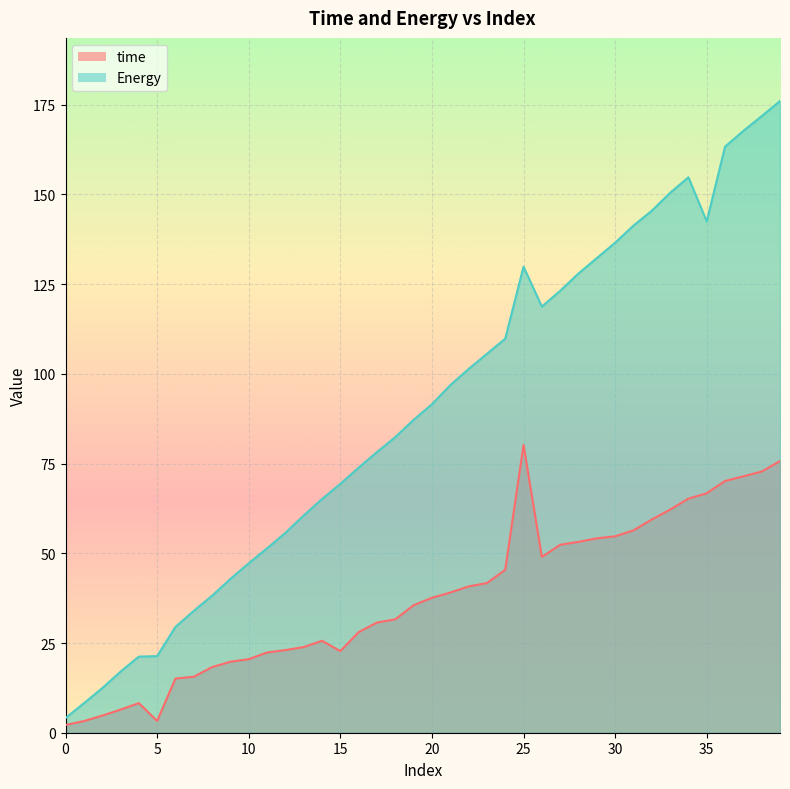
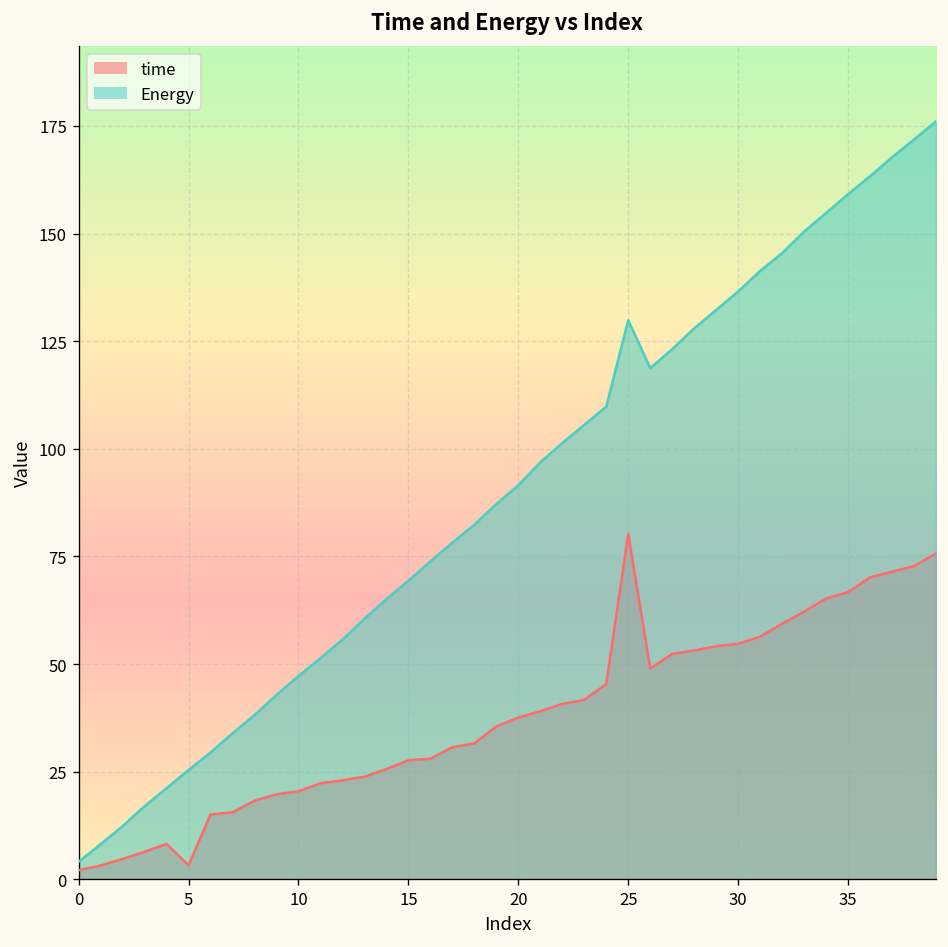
Energy, 5: 21 -> 25
time, 15: 23 -> 28
Energy, 35: 142 -> 159
